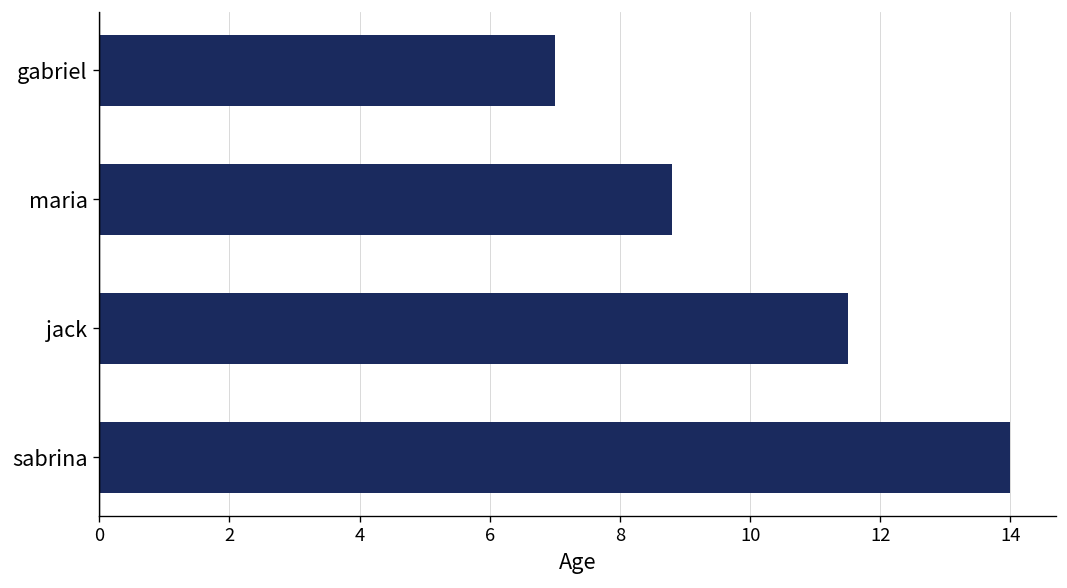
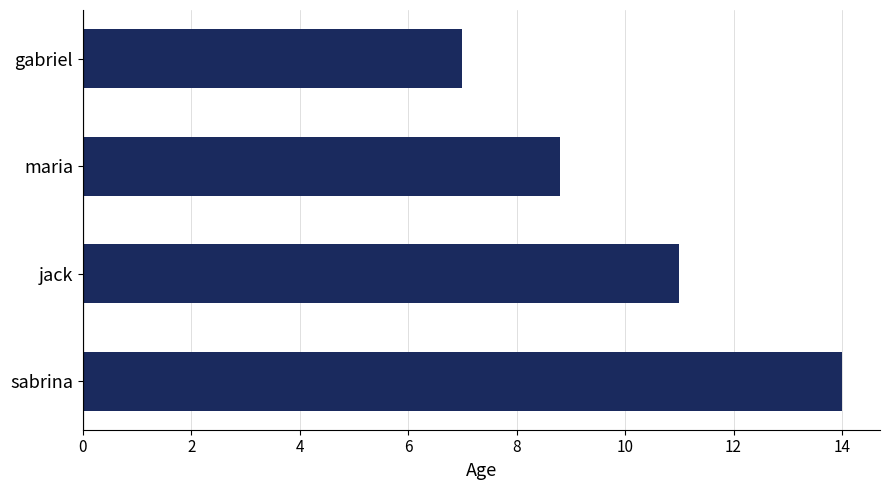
jack: 11.5 -> 11.0
